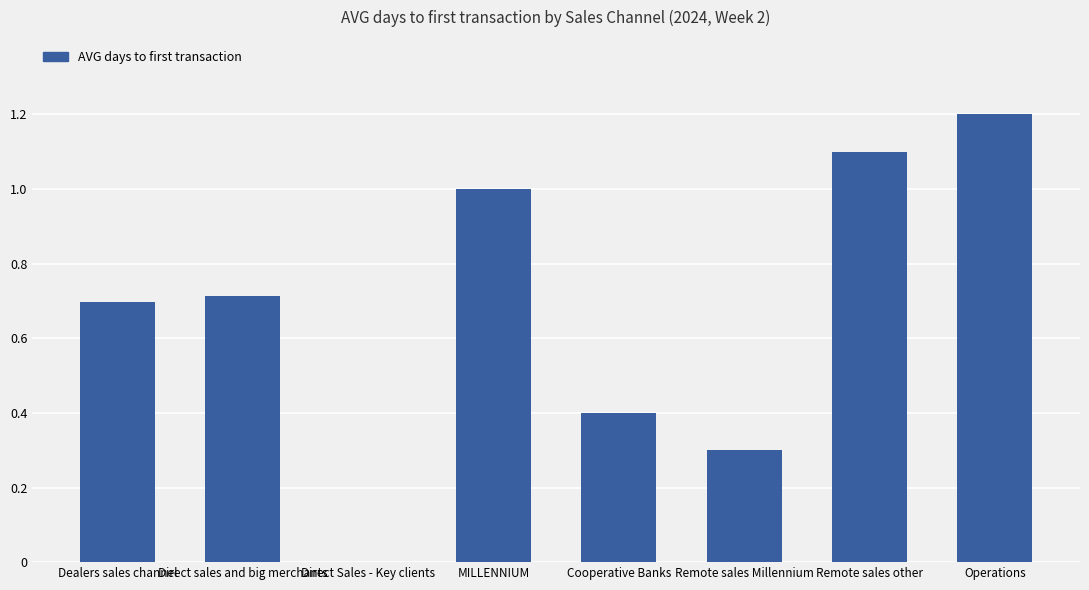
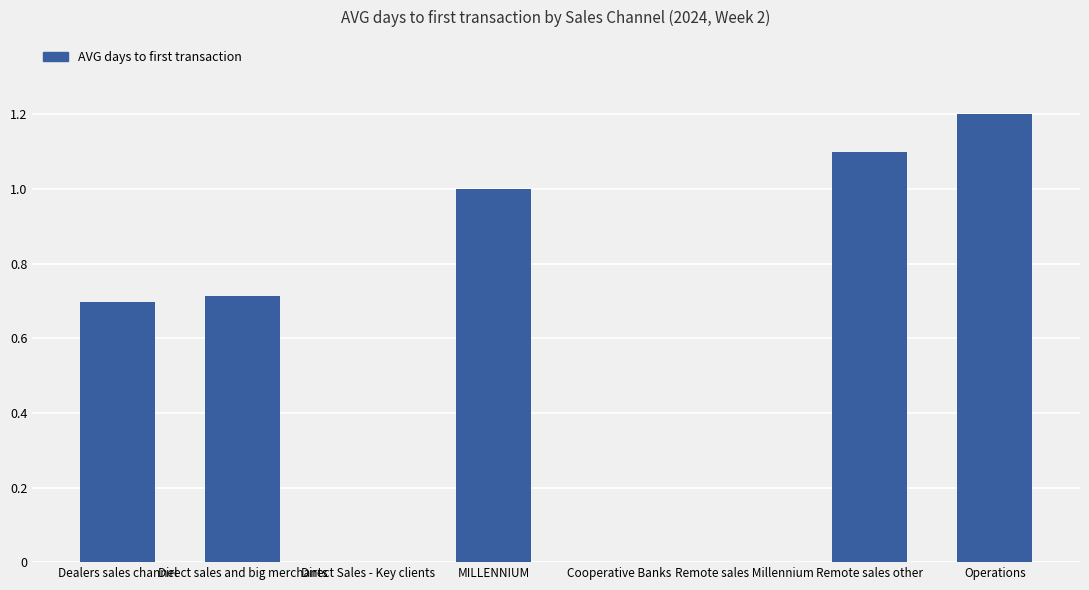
Cooperative Banks: 0.4 -> 0.0
Remote sales Millennium: 0.3 -> 0.0
